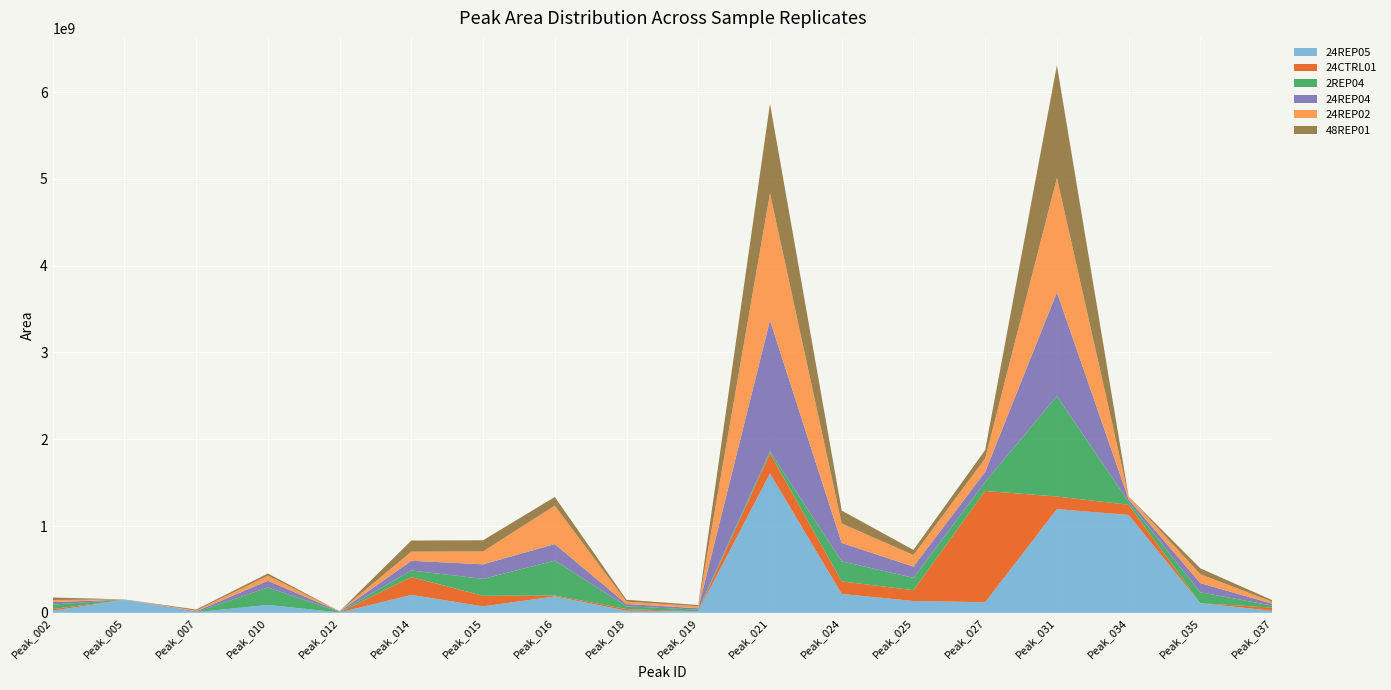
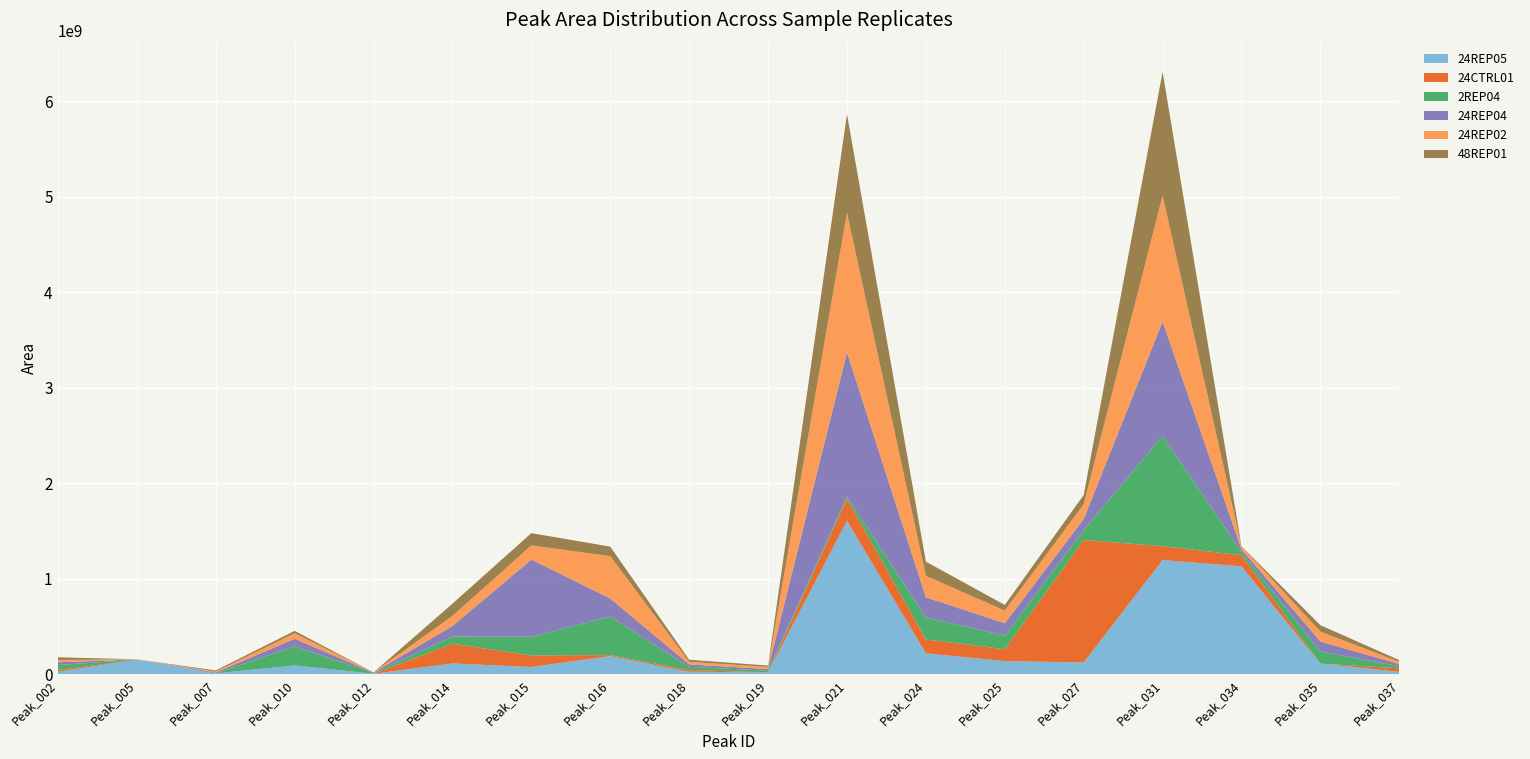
24REP05, Peak_014: 200000000 -> 100000000
24REP04, Peak_015: 200000000 -> 800000000
